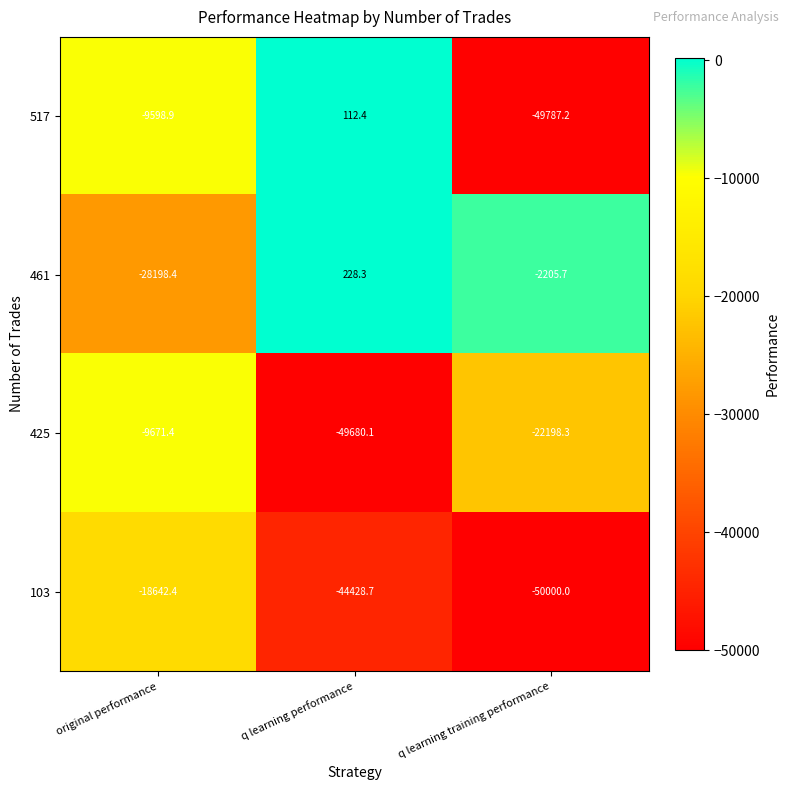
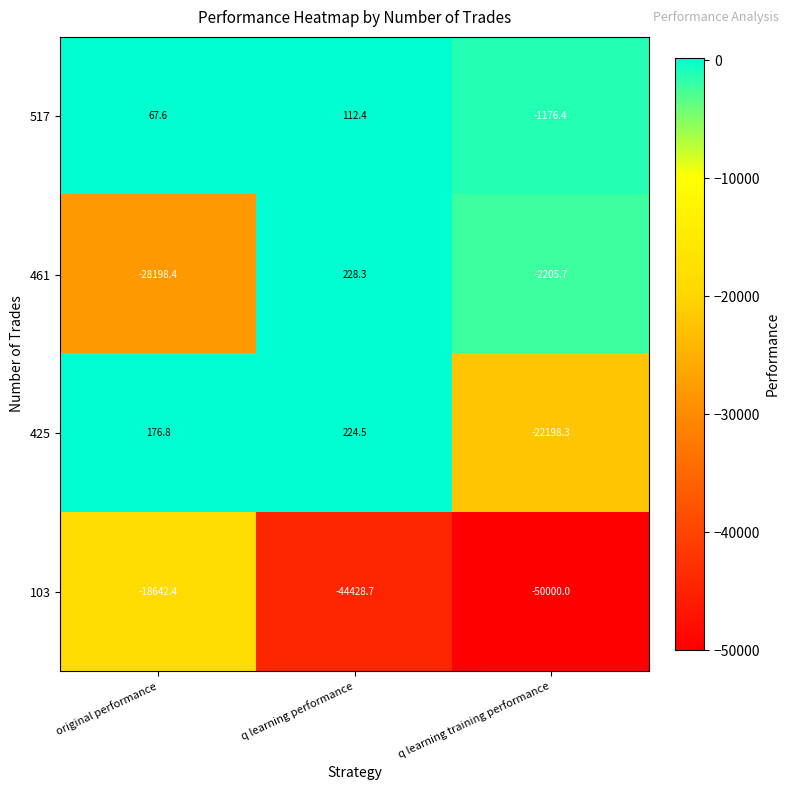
517, original performance: -9598.9 -> 67.6
517, q learning training performance: -49787.2 -> -1176.4
425, original performance: -9671.4 -> 176.8
425, q learning performance: -49680.1 -> 224.5
